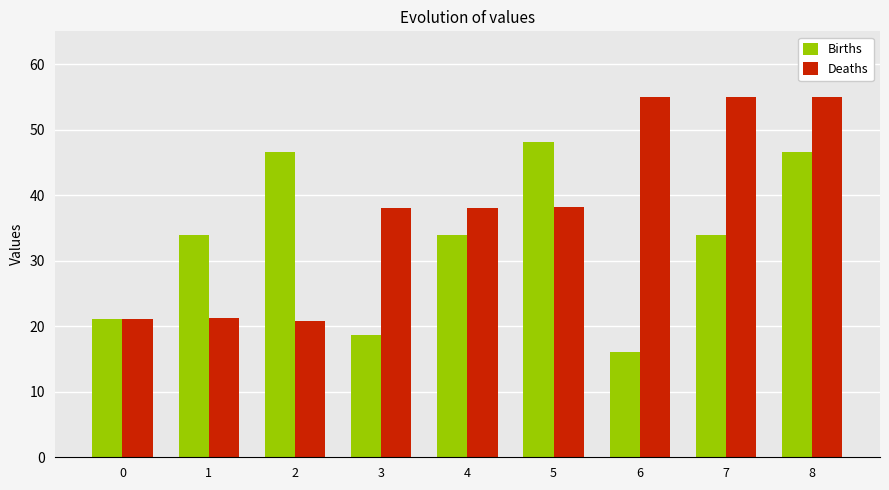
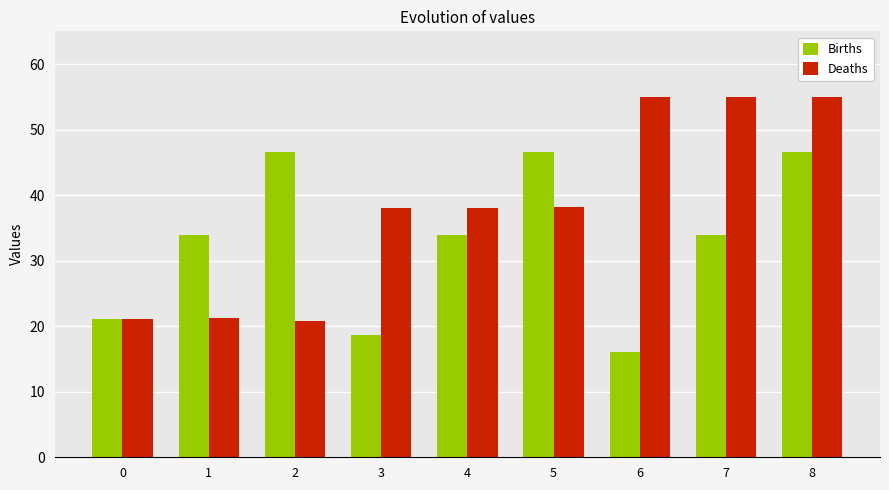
Births, 5: 48 -> 47
